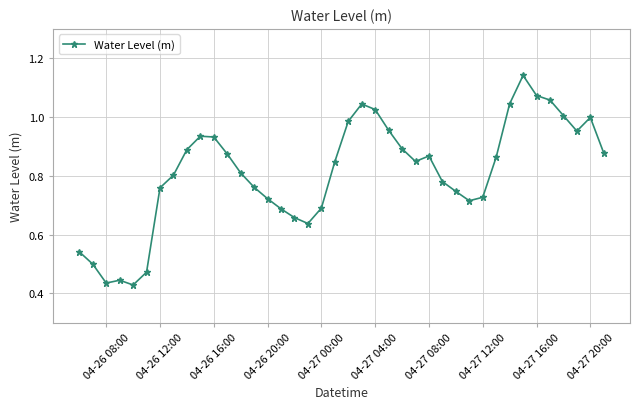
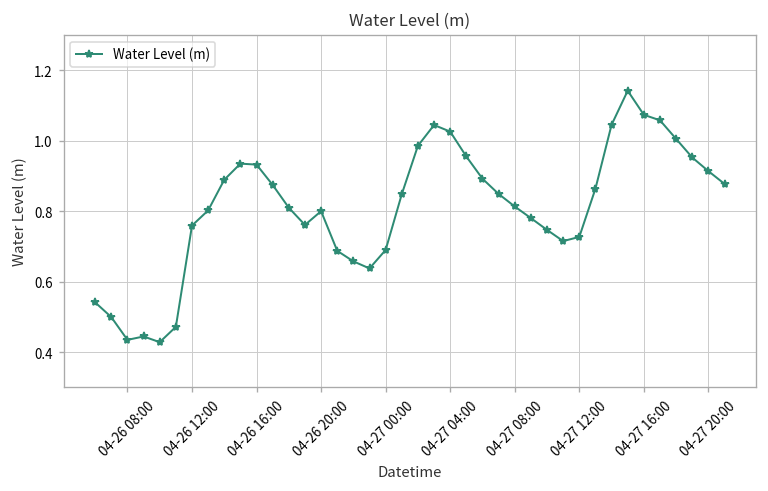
04-26 20:00: 0.72 -> 0.80
04-27 08:00: 0.87 -> 0.81
04-27 20:00: 1.00 -> 0.91
